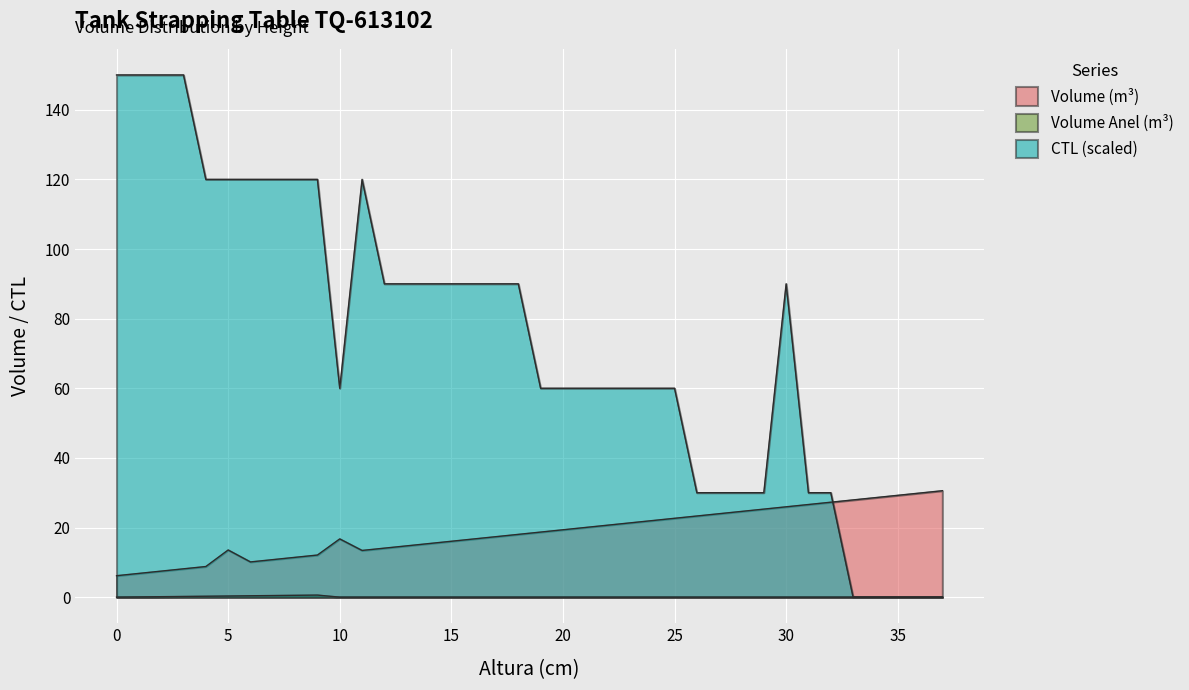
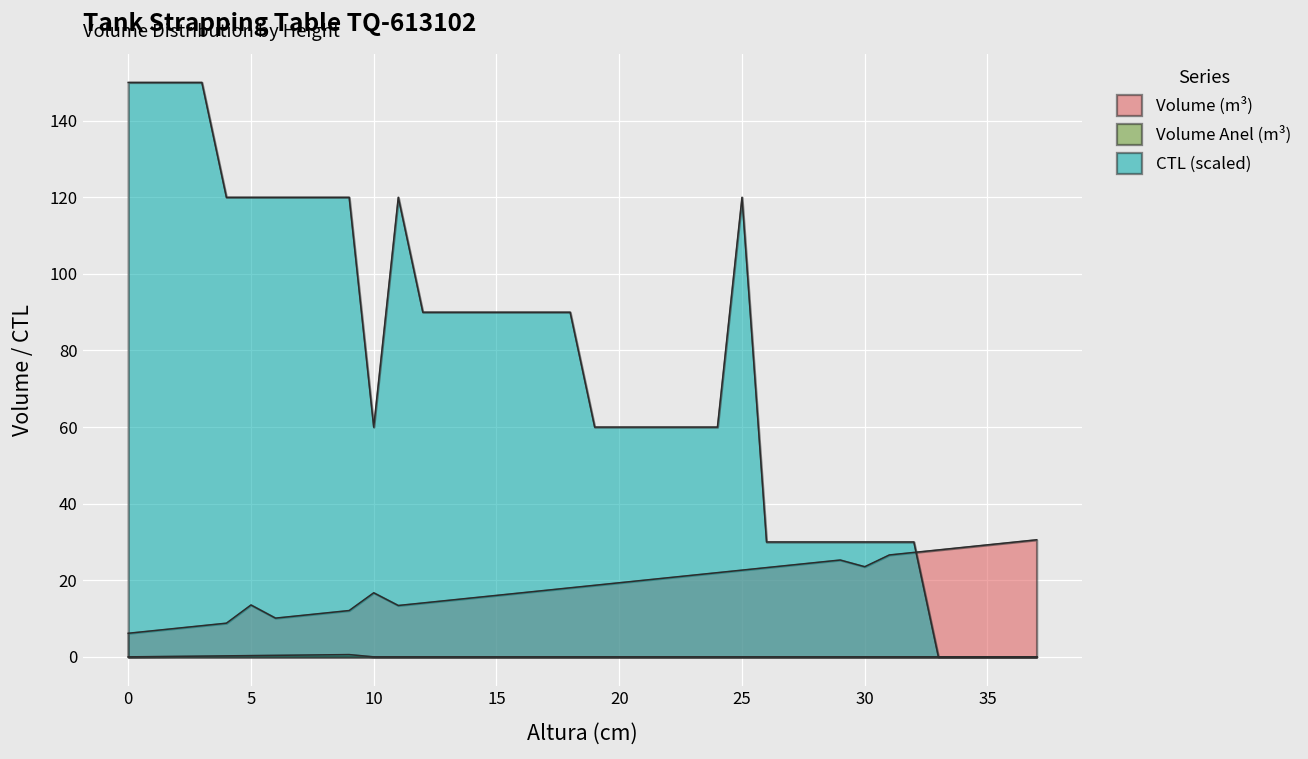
CTL (scaled), 25: 60 -> 120
Volume (m³), 30: 26 -> 24
CTL (scaled), 30: 90 -> 30
